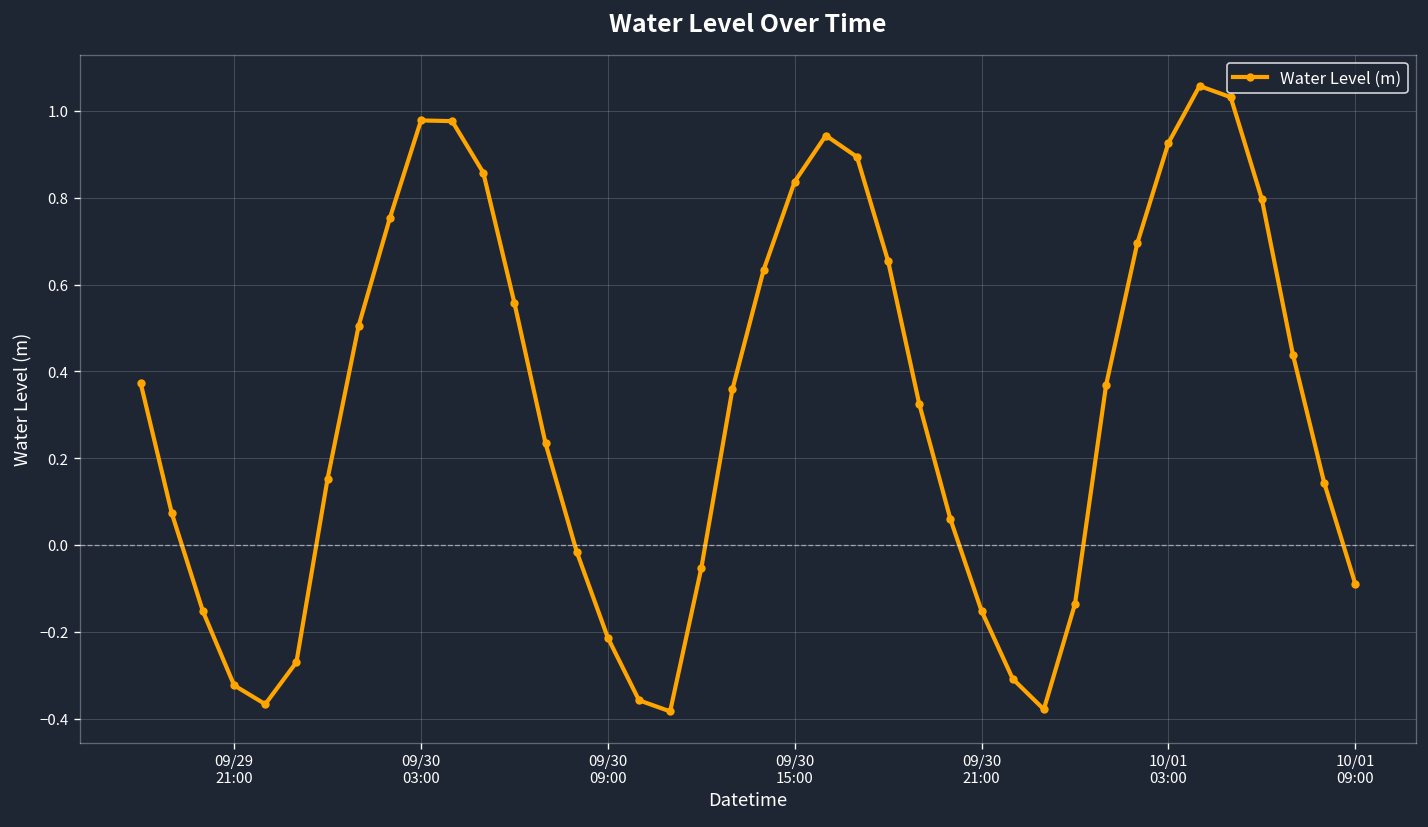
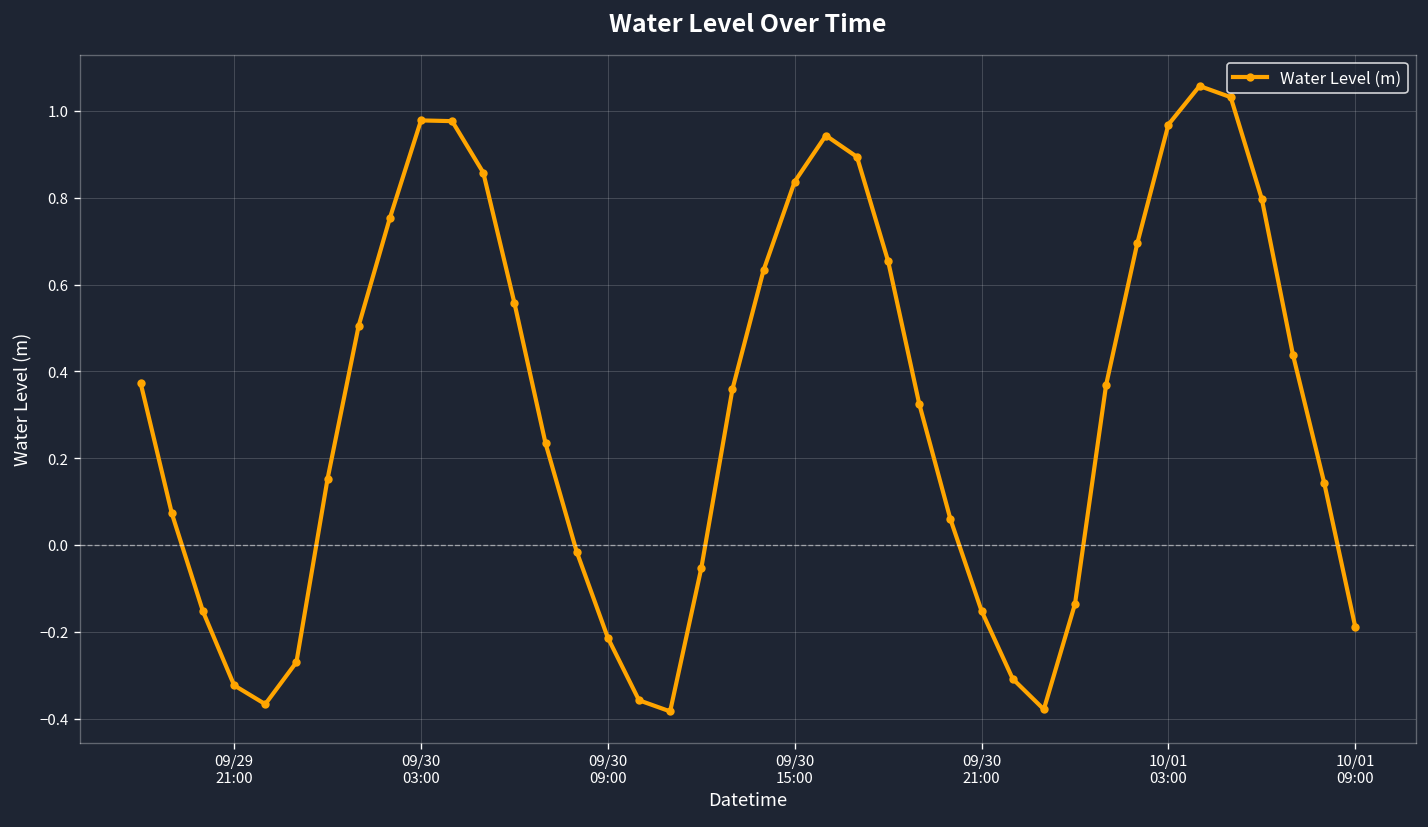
10/01 03:00: 0.93 -> 0.97
10/01 09:00: -0.09 -> -0.19
